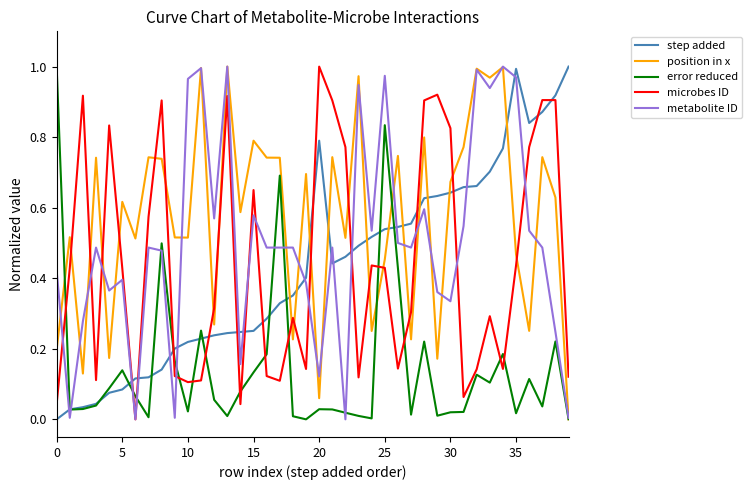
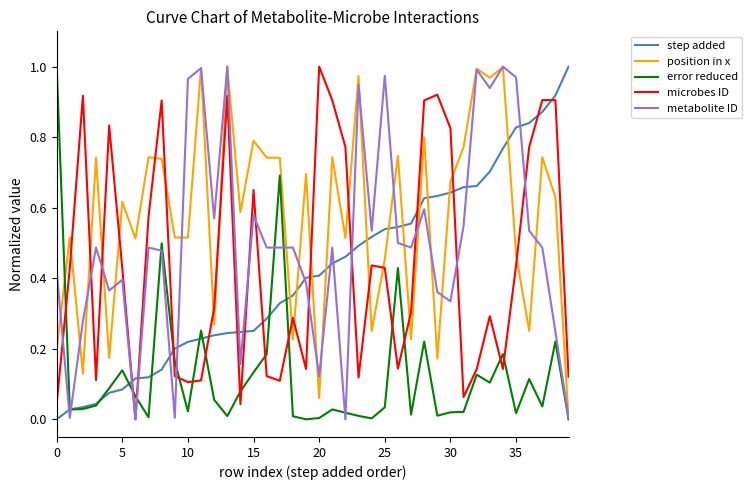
step added, 20: 0.79 -> 0.41
error reduced, 20: 0.03 -> 0.00
error reduced, 25: 0.83 -> 0.03
step added, 35: 0.99 -> 0.83
